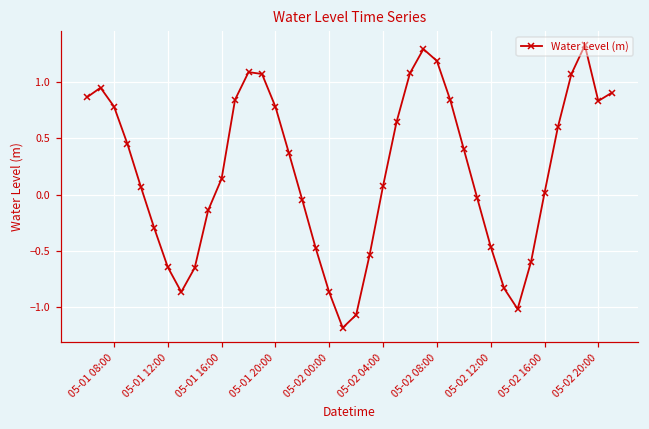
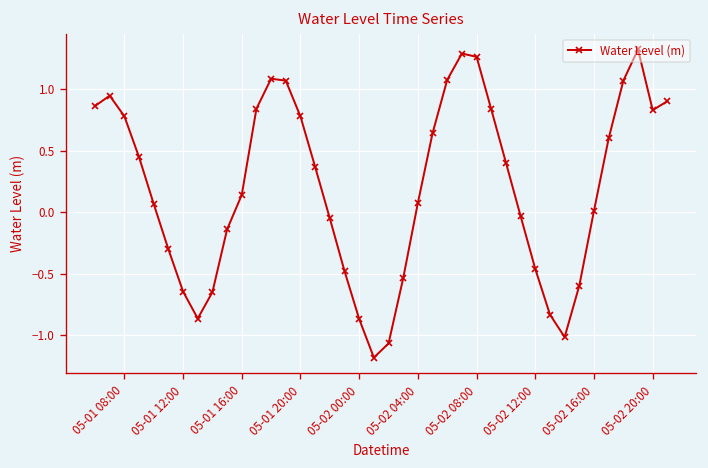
05-02 08:00: 1.19 -> 1.26
